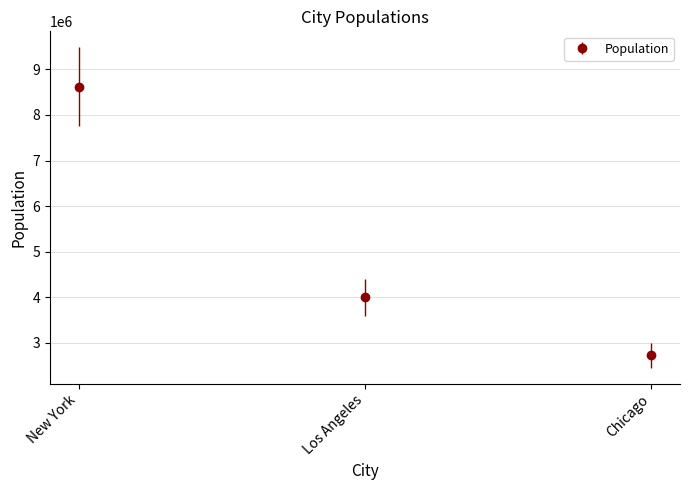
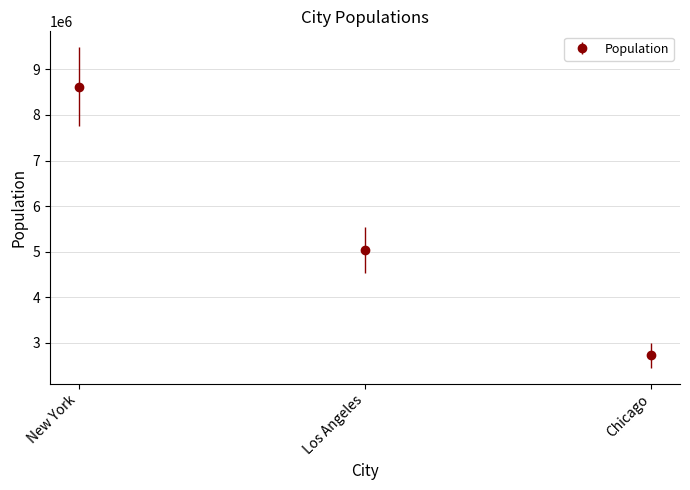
Los Angeles: 4000000 -> 5000000
